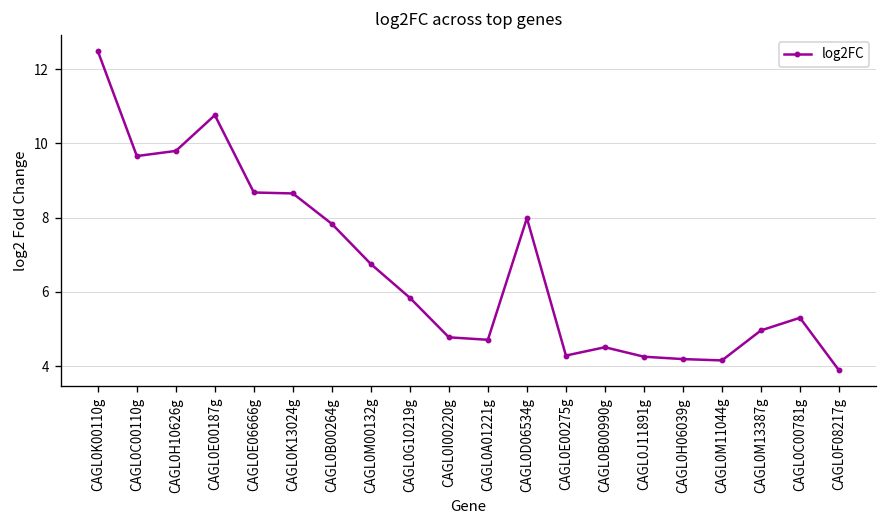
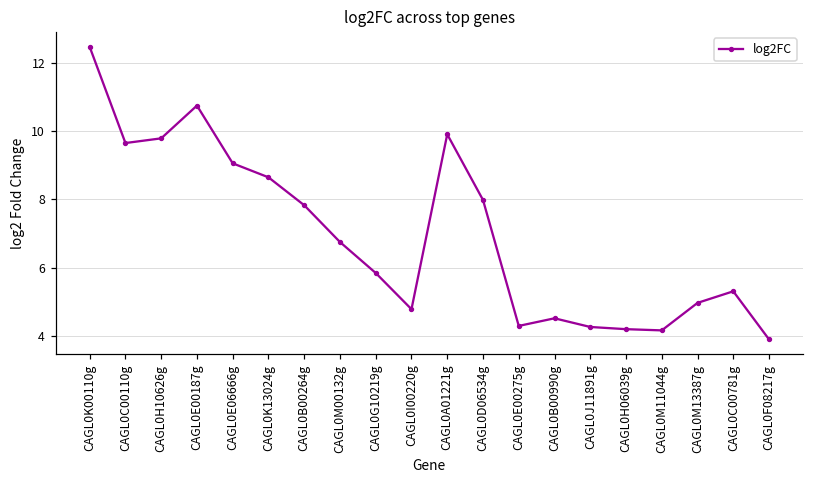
CAGL0E06666g: 8.7 -> 9.1
CAGL0A01221g: 4.7 -> 9.9
